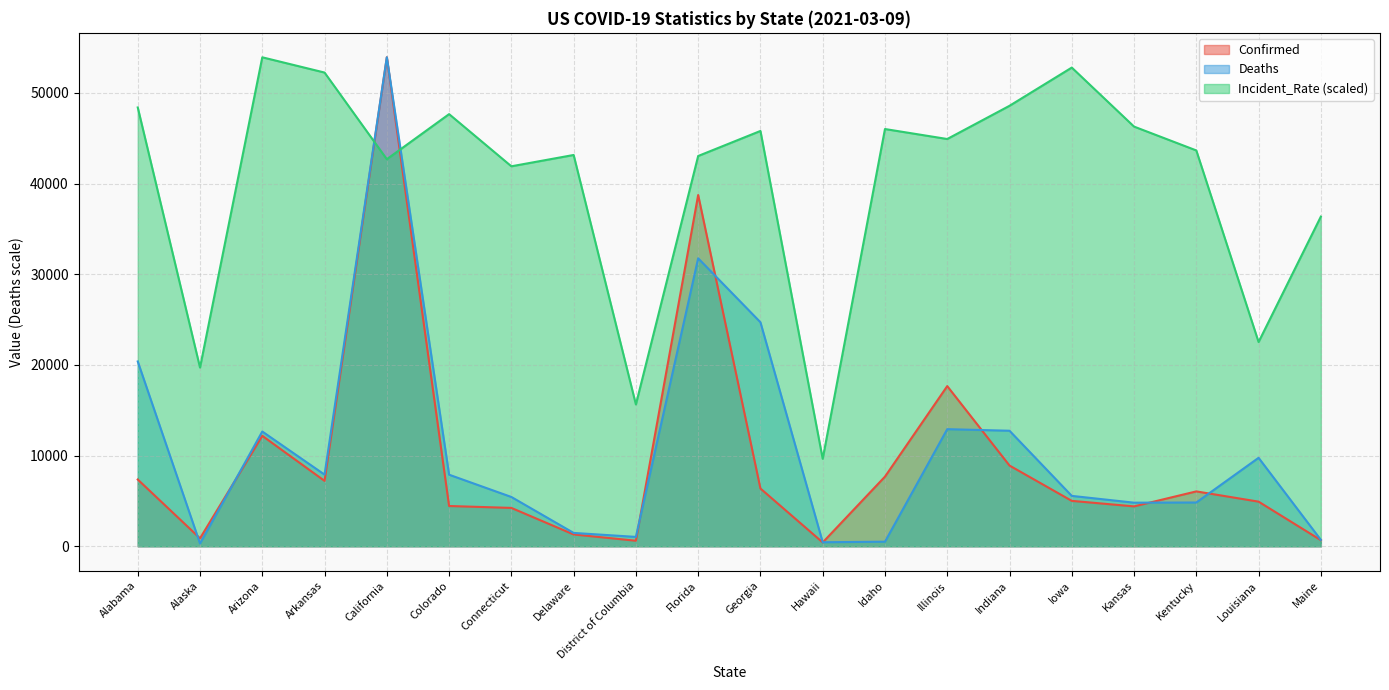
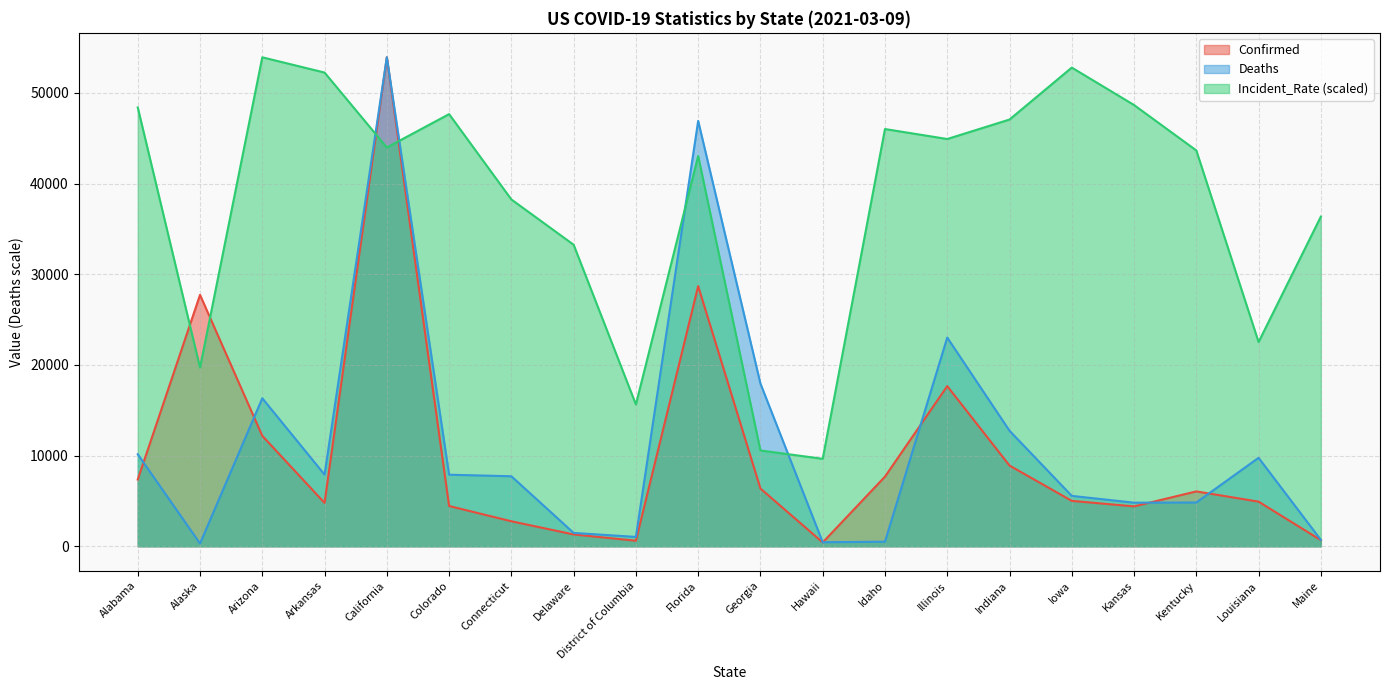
Deaths, Alabama: 20000 -> 10000
Confirmed, Alaska: 1000 -> 28000
Deaths, Arizona: 13000 -> 16000
Confirmed, Arkansas: 7000 -> 5000
Incident_Rate (scaled), California: 43000 -> 44000
Confirmed, Connecticut: 4000 -> 3000
Deaths, Connecticut: 5000 -> 8000
Incident_Rate (scaled), Connecticut: 42000 -> 38000
Incident_Rate (scaled), Delaware: 43000 -> 33000
Confirmed, Florida: 39000 -> 29000
Deaths, Florida: 32000 -> 47000
Deaths, Georgia: 25000 -> 18000
Incident_Rate (scaled), Georgia: 46000 -> 11000
Deaths, Illinois: 13000 -> 23000
Incident_Rate (scaled), Indiana: 49000 -> 47000
Incident_Rate (scaled), Kansas: 46000 -> 49000
